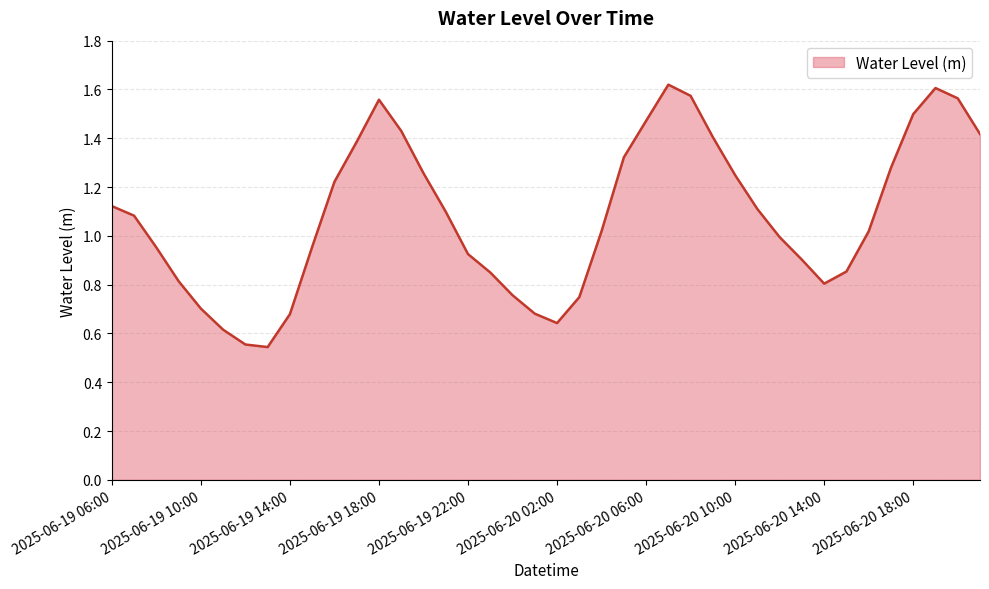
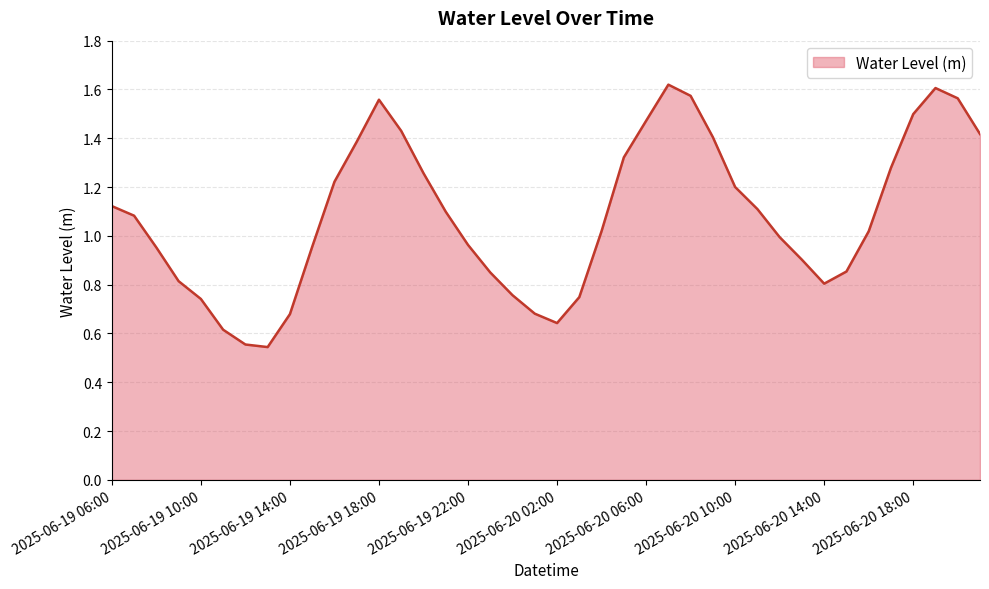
2025-06-19 10:00: 0.70 -> 0.74
2025-06-19 22:00: 0.93 -> 0.96
2025-06-20 10:00: 1.25 -> 1.20
